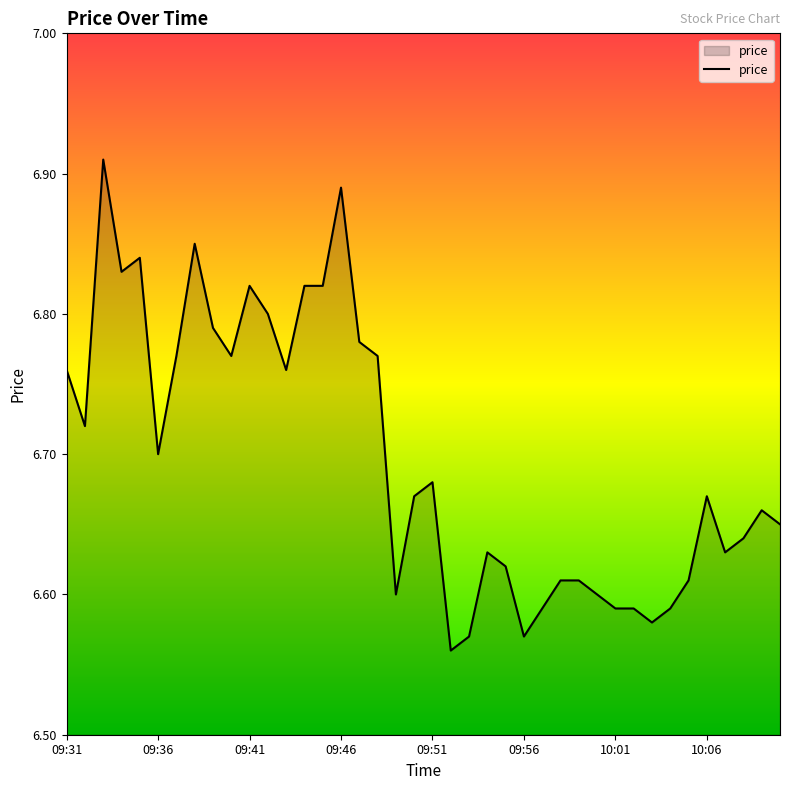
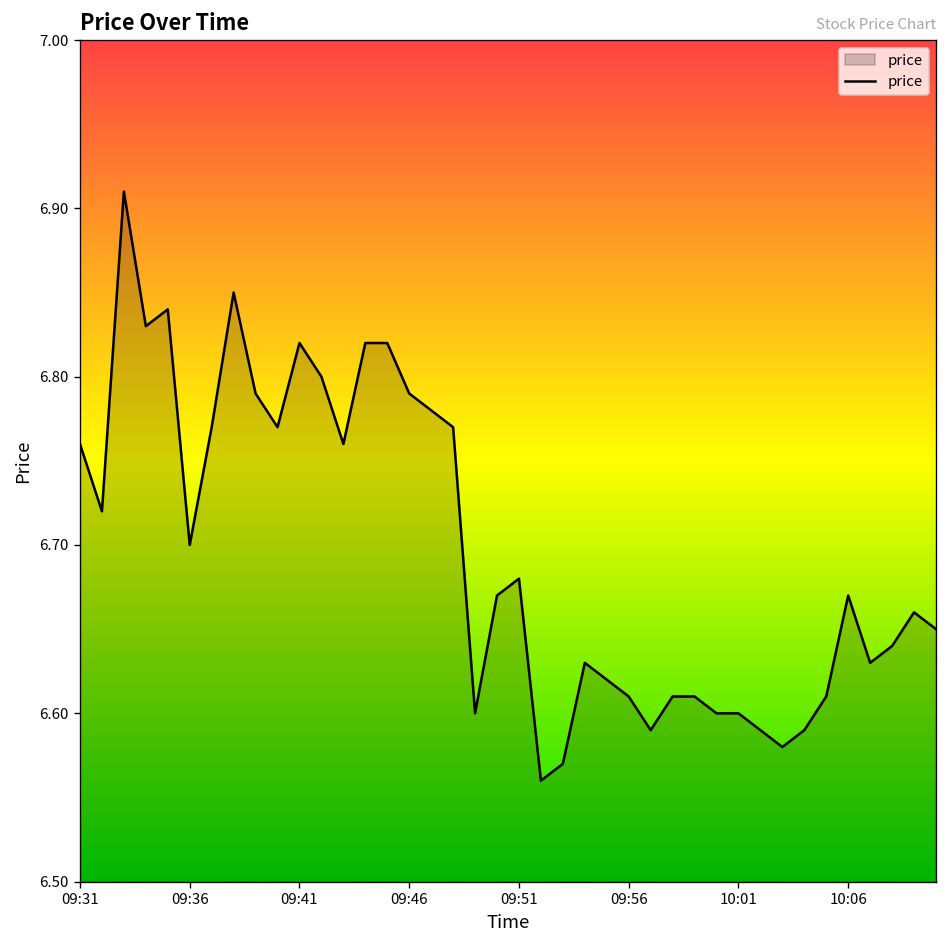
09:46: 6.89 -> 6.79
09:56: 6.57 -> 6.61
10:01: 6.59 -> 6.60
